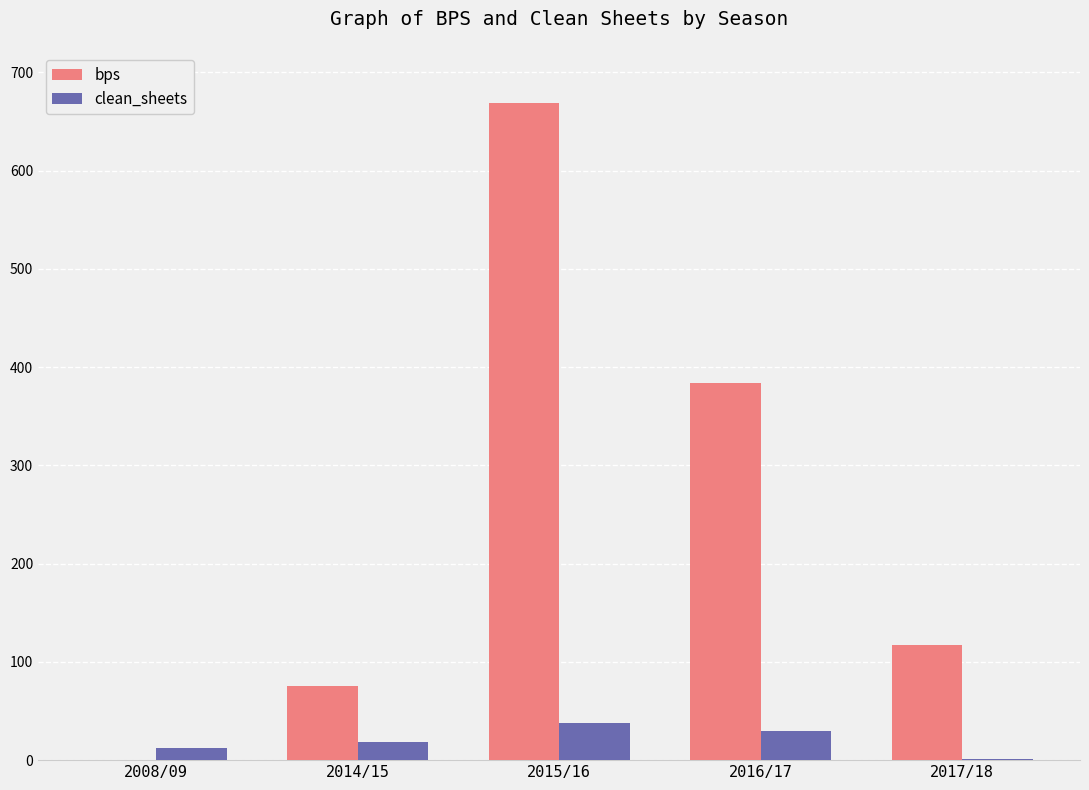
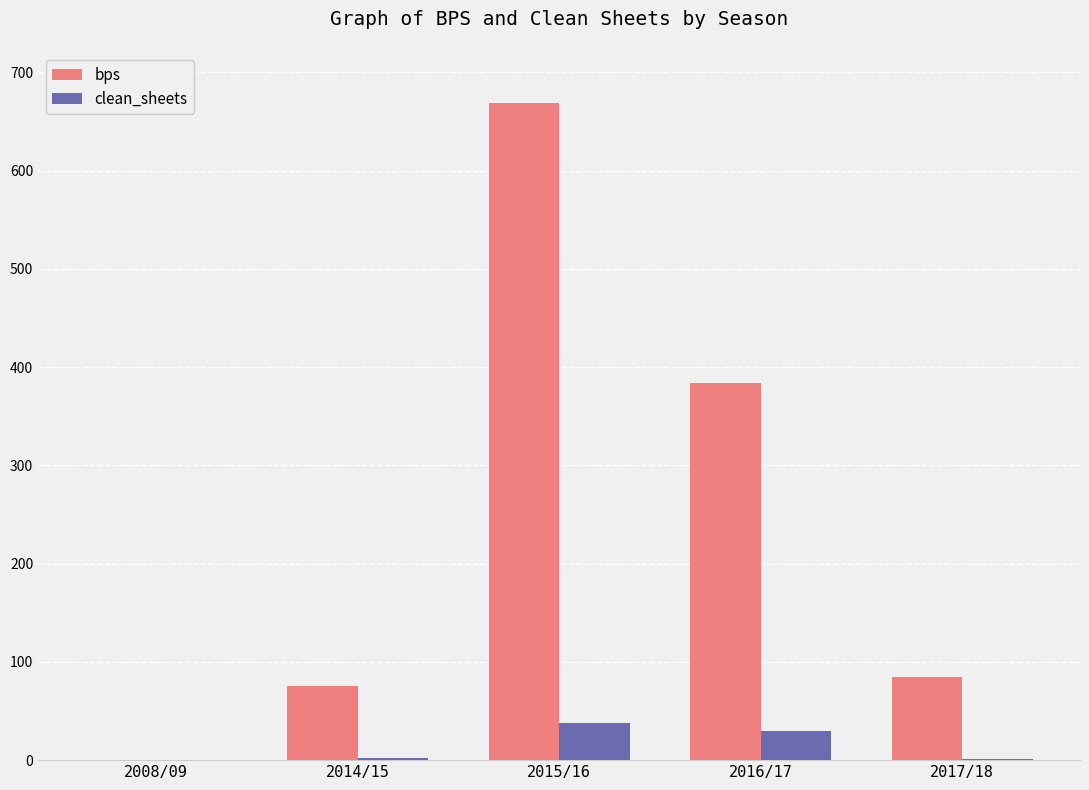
clean_sheets, 2008/09: 10 -> 0
clean_sheets, 2014/15: 20 -> 0
bps, 2017/18: 120 -> 90
